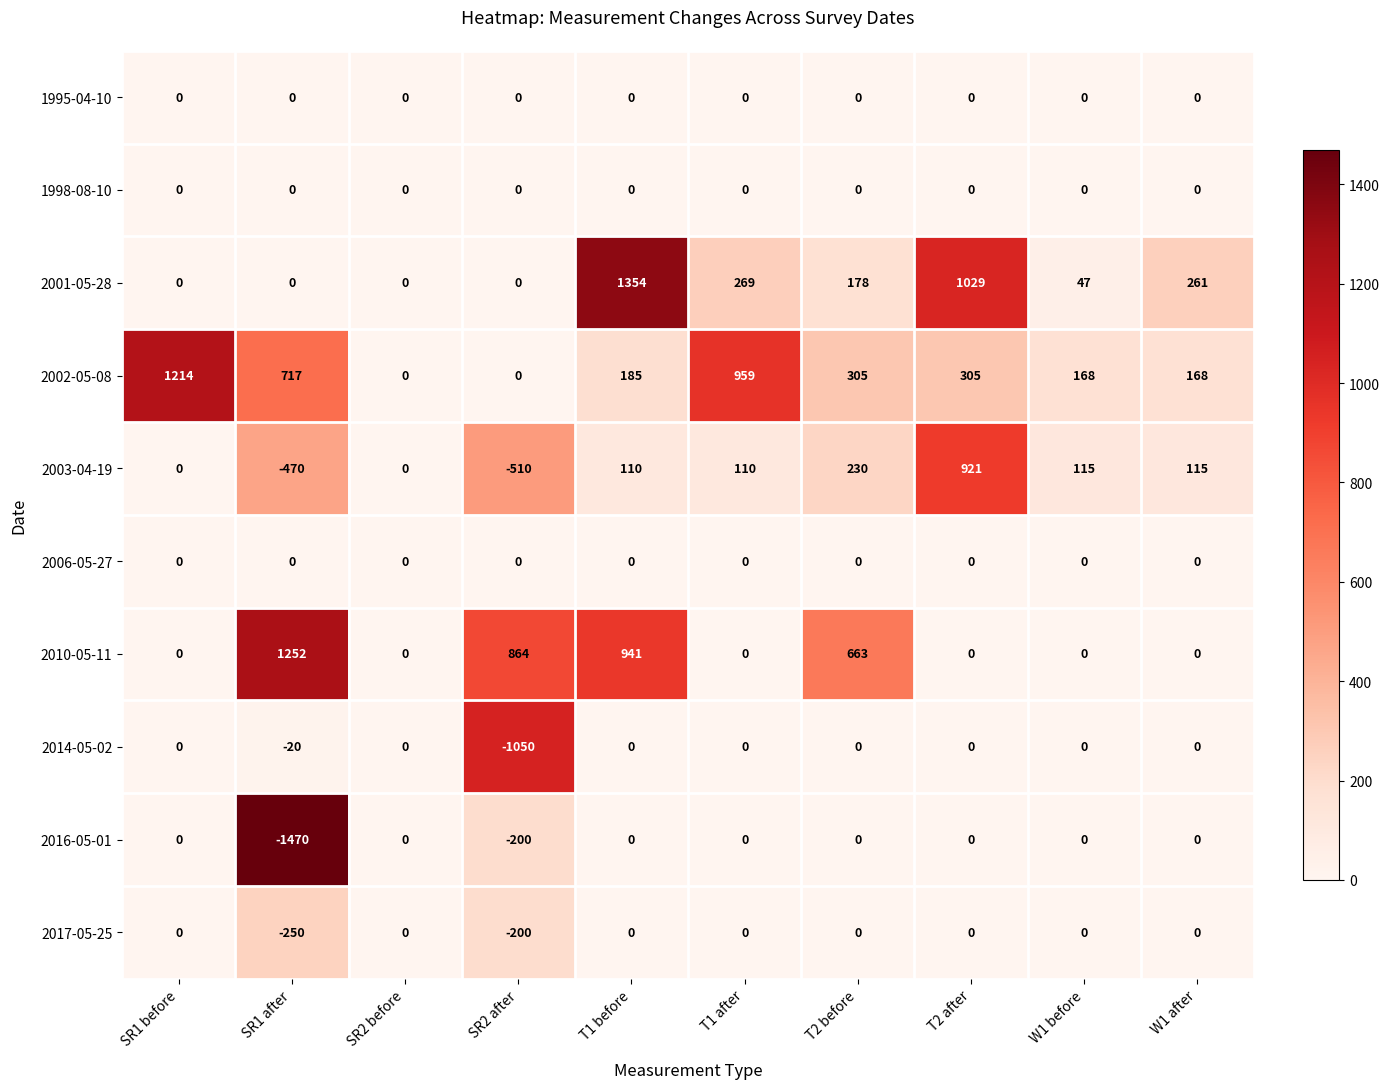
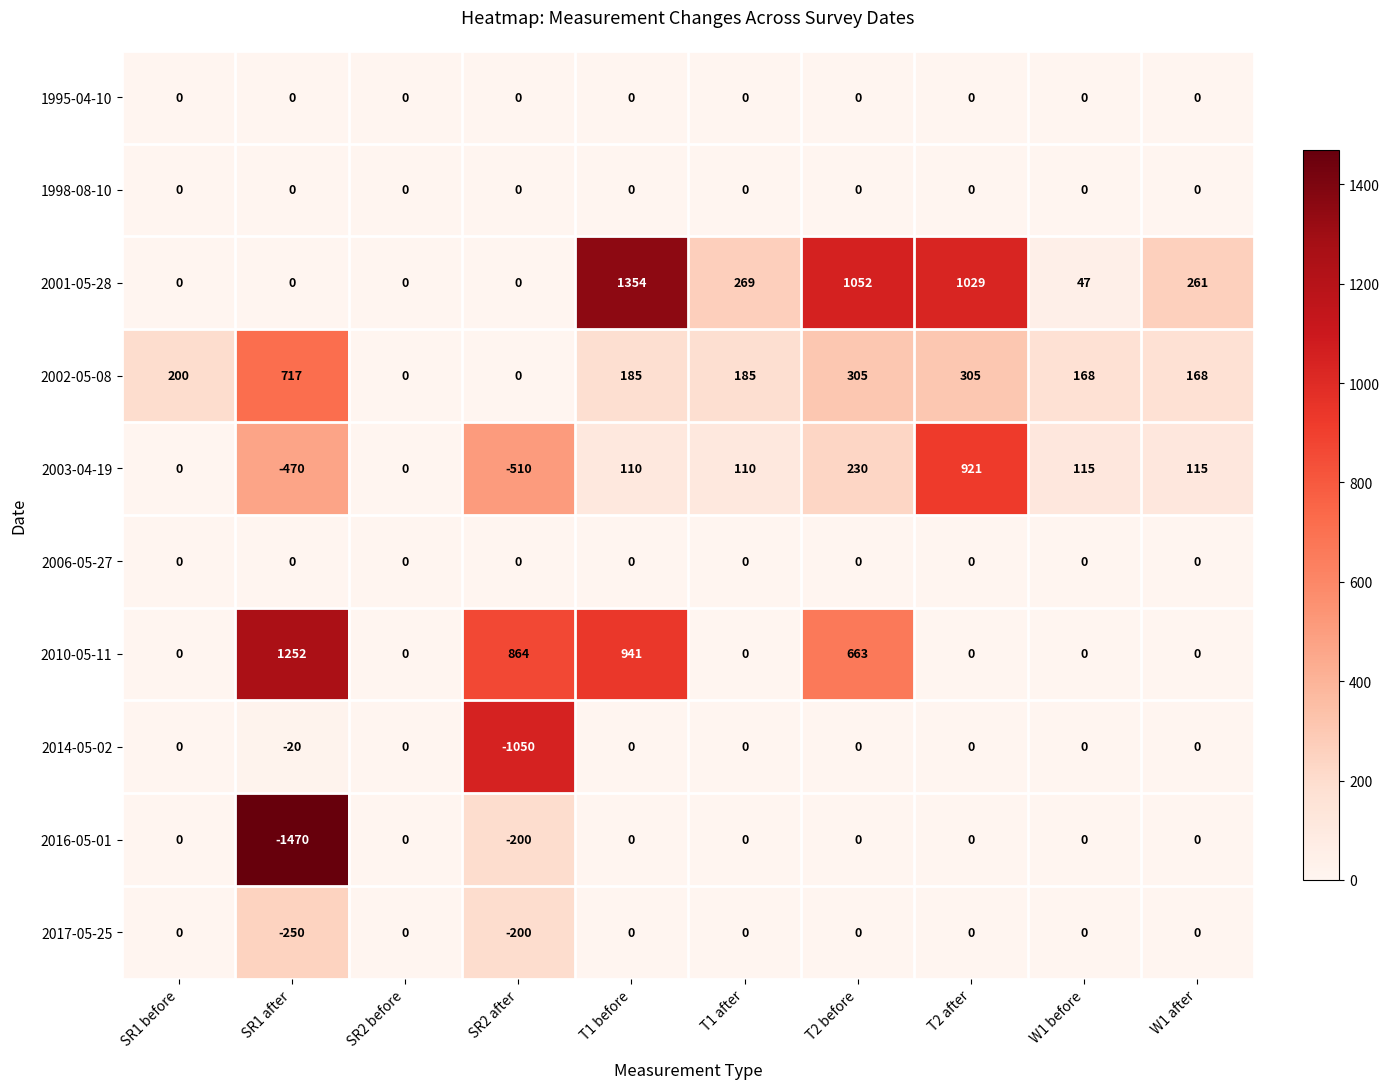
2001-05-28, T2 before: 178 -> 1052
2002-05-08, SR1 before: 1214 -> 200
2002-05-08, T1 after: 959 -> 185
